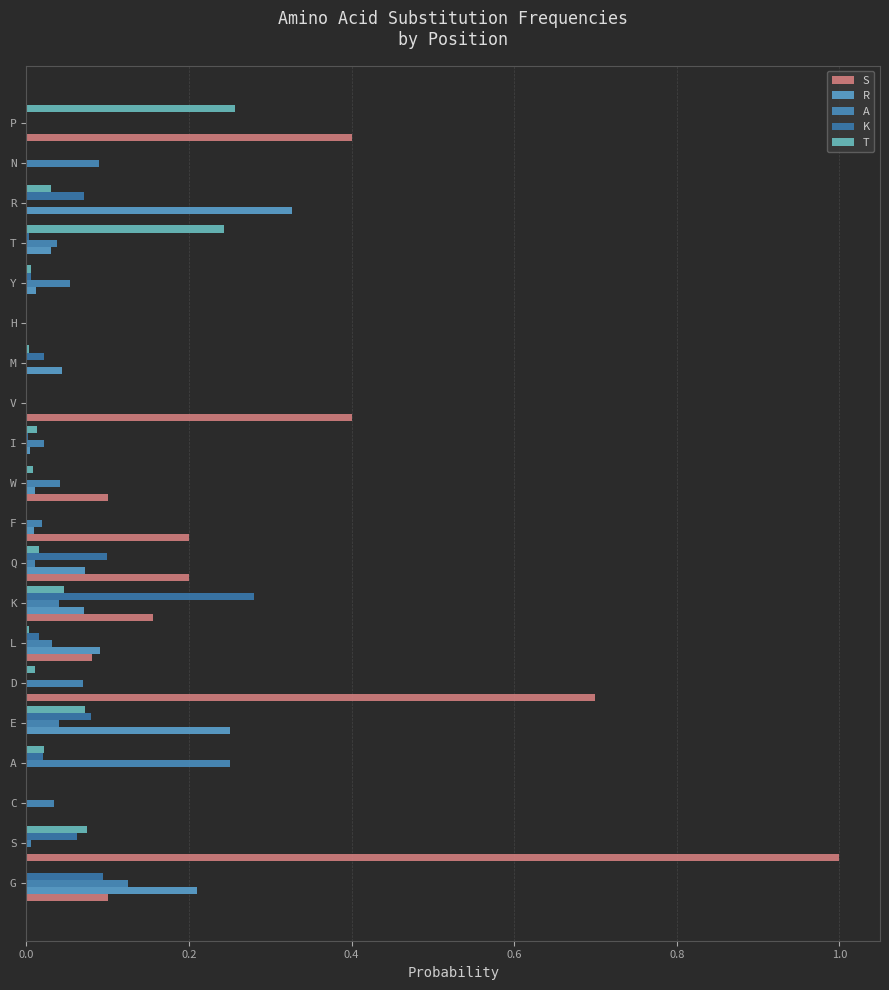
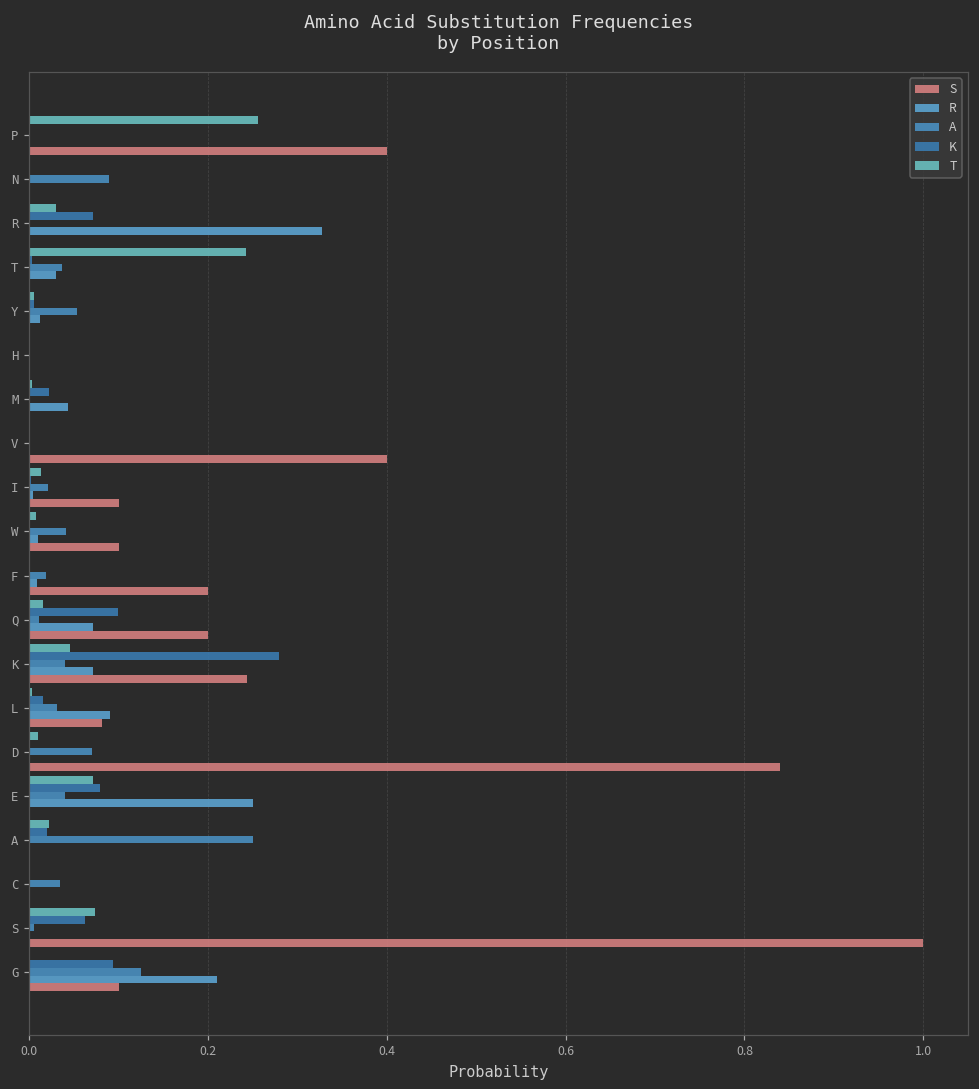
S, I: 0.0 -> 0.1
S, K: 0.16 -> 0.24
S, D: 0.70 -> 0.84
